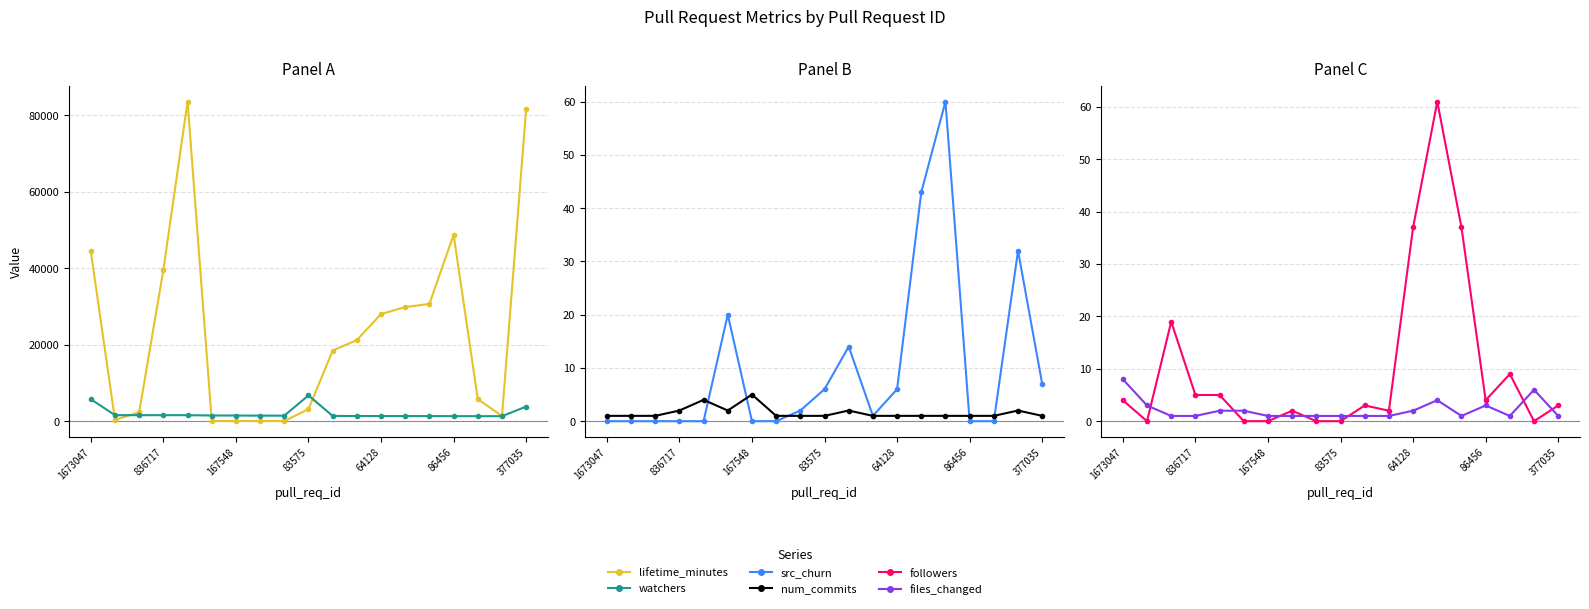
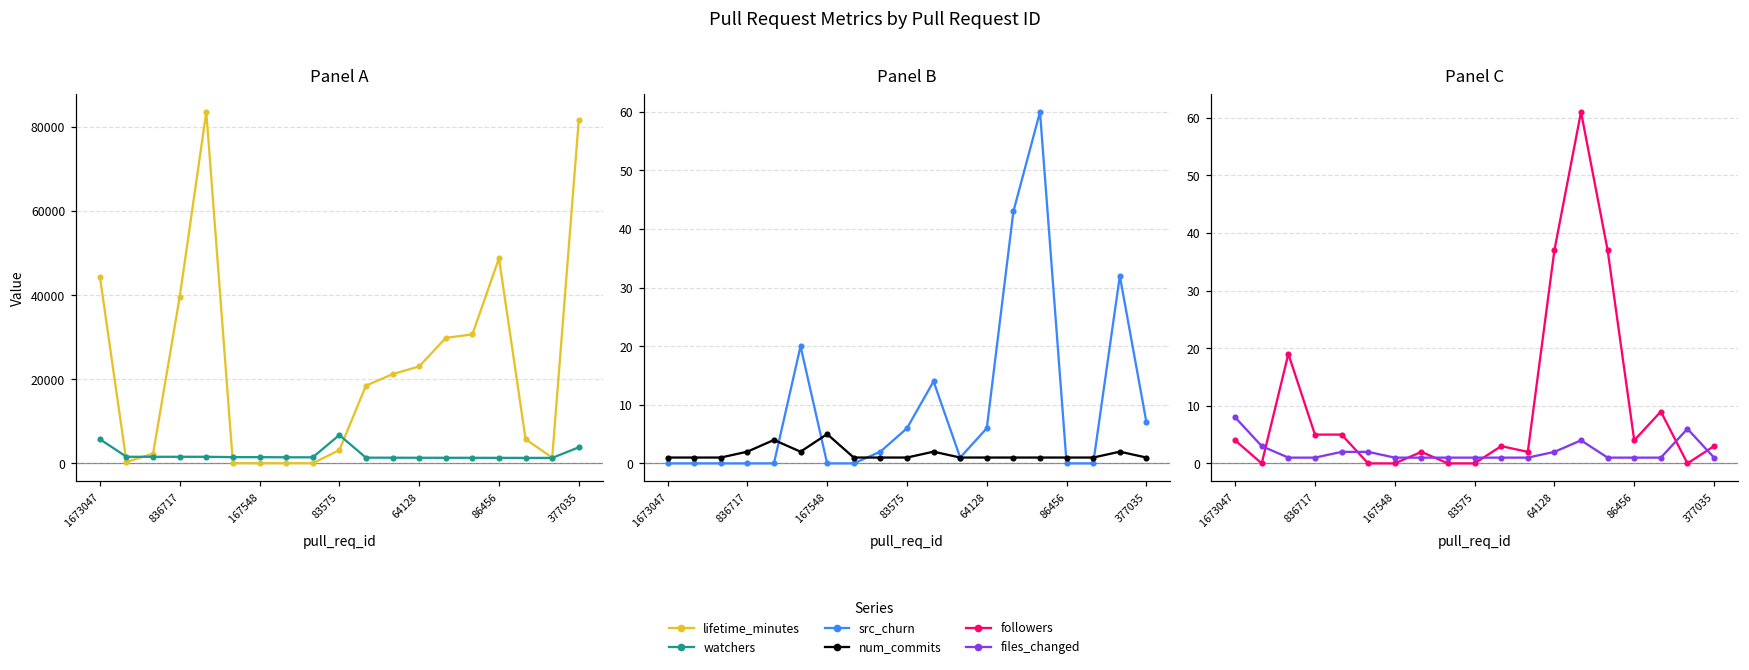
Panel A, lifetime_minutes, 64128: 28000 -> 23000
Panel C, files_changed, 86456: 3 -> 1
